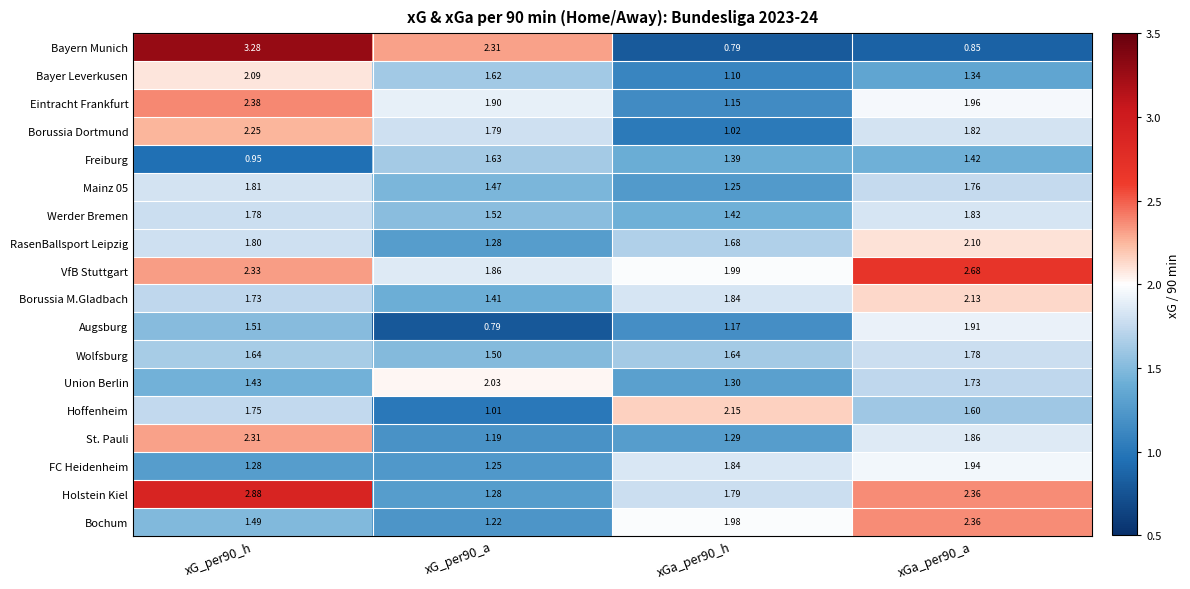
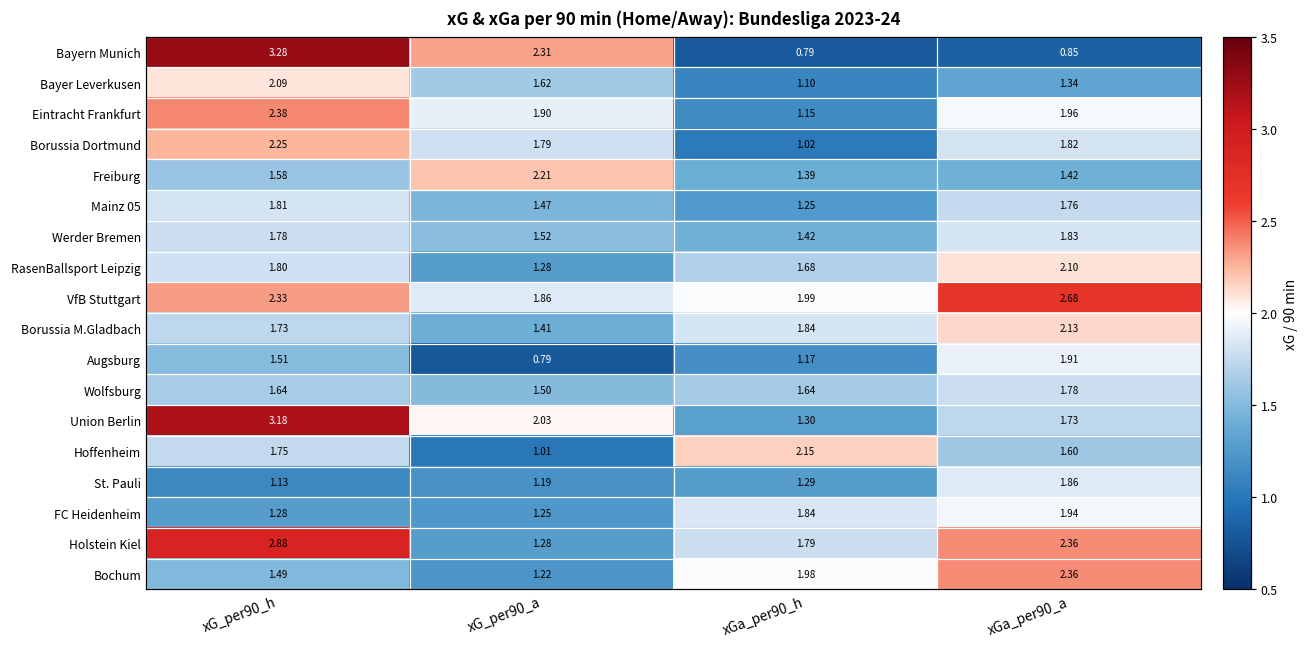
Freiburg, xG_per90_h: 0.95 -> 1.58
Freiburg, xG_per90_a: 1.63 -> 2.21
Union Berlin, xG_per90_h: 1.43 -> 3.18
St. Pauli, xG_per90_h: 2.31 -> 1.13
